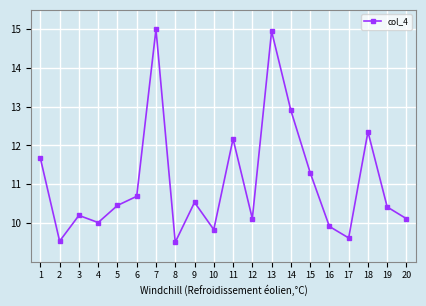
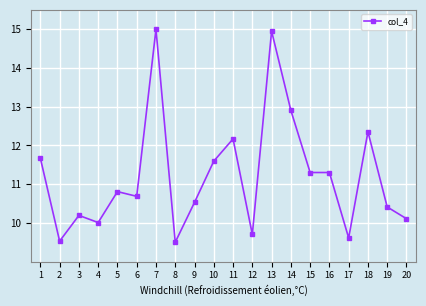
5: 10.5 -> 10.8
10: 9.8 -> 11.6
12: 10.1 -> 9.7
16: 9.9 -> 11.3
